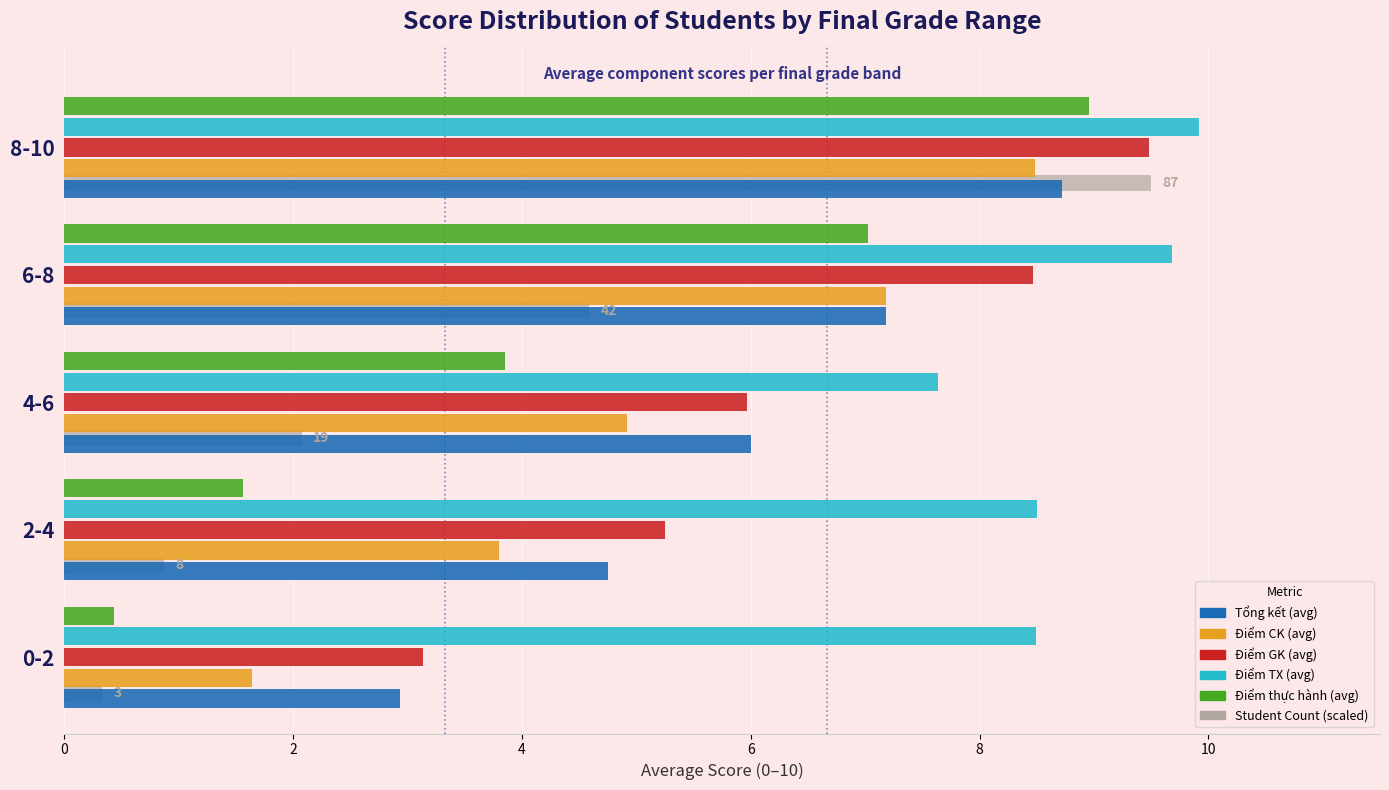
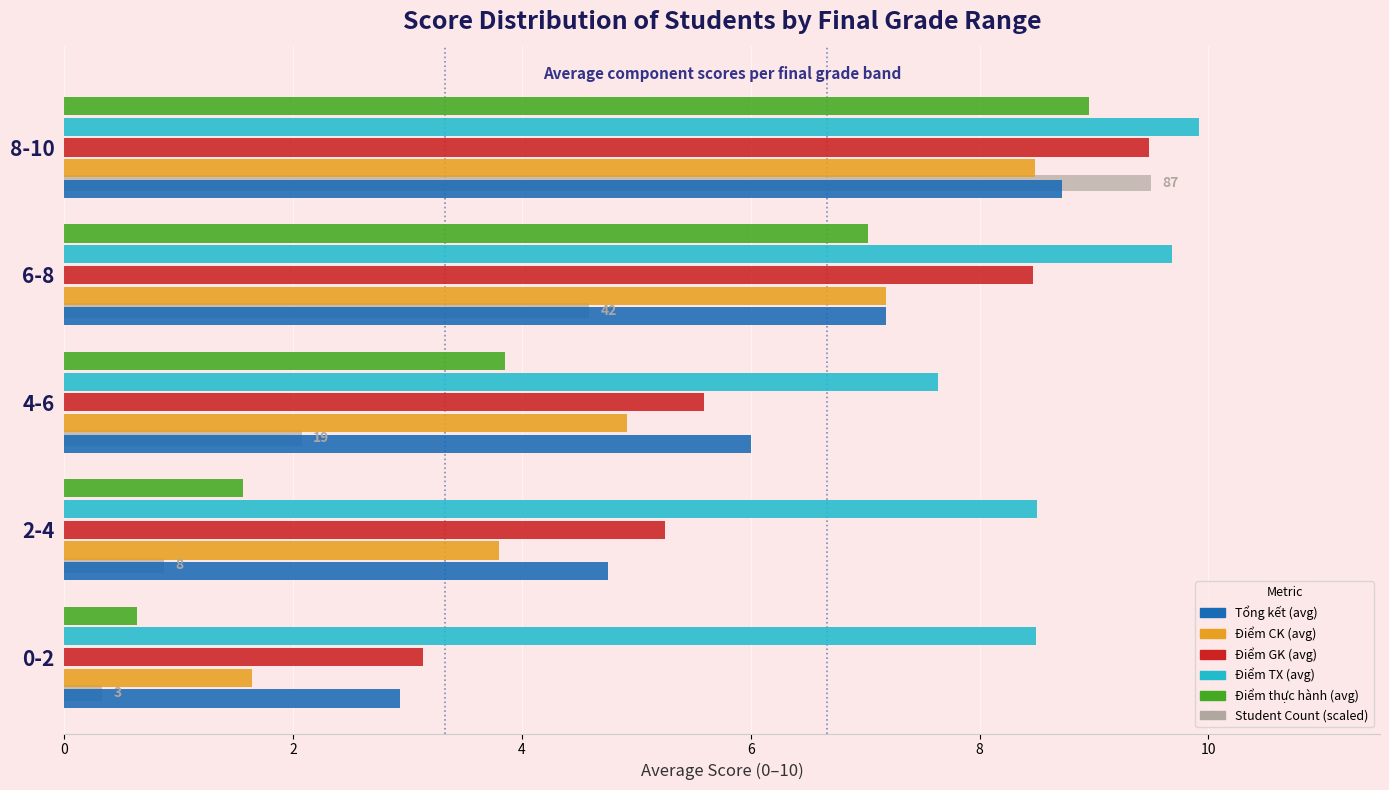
Điểm GK (avg), 4-6: 5.97 -> 5.59
Điểm thực hành (avg), 0-2: 0.43 -> 0.63
